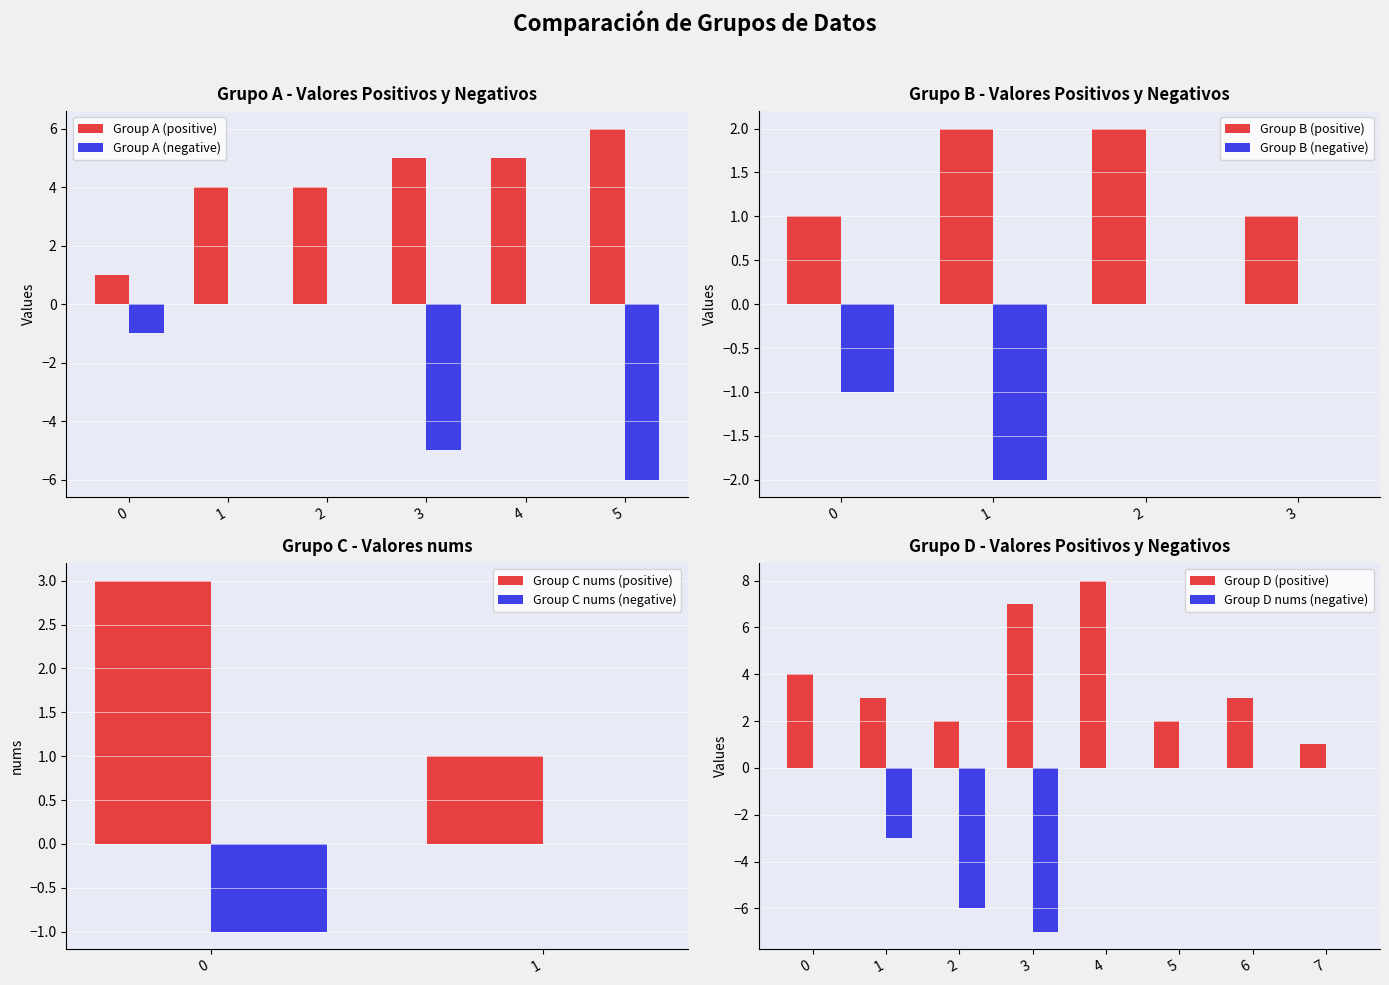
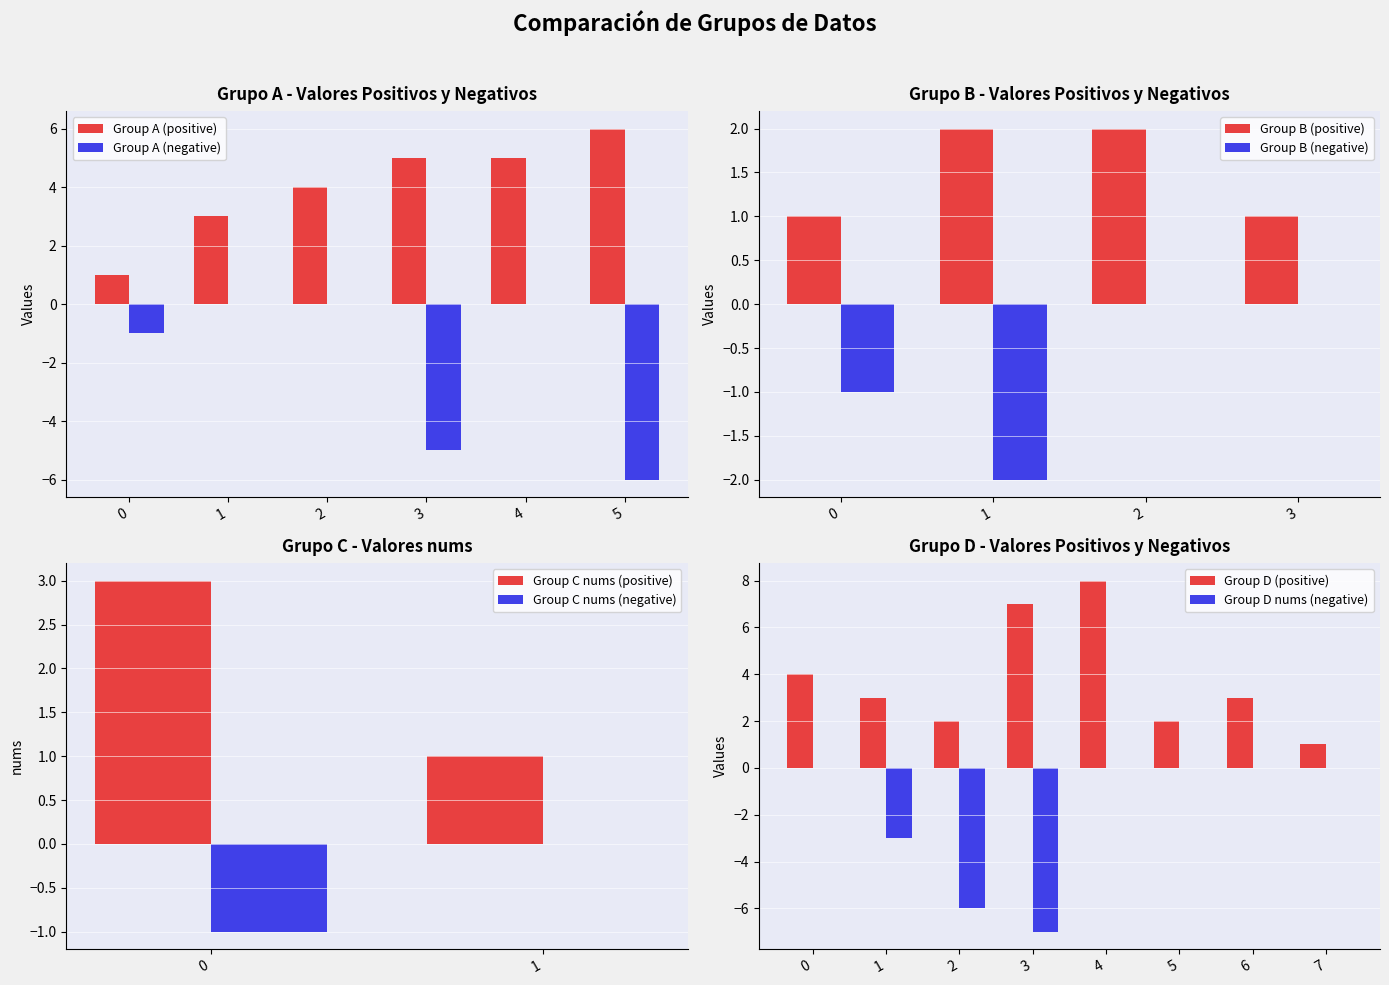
Grupo A - Valores Positivos y Negativos, Group A (positive), 1: 4 -> 3
